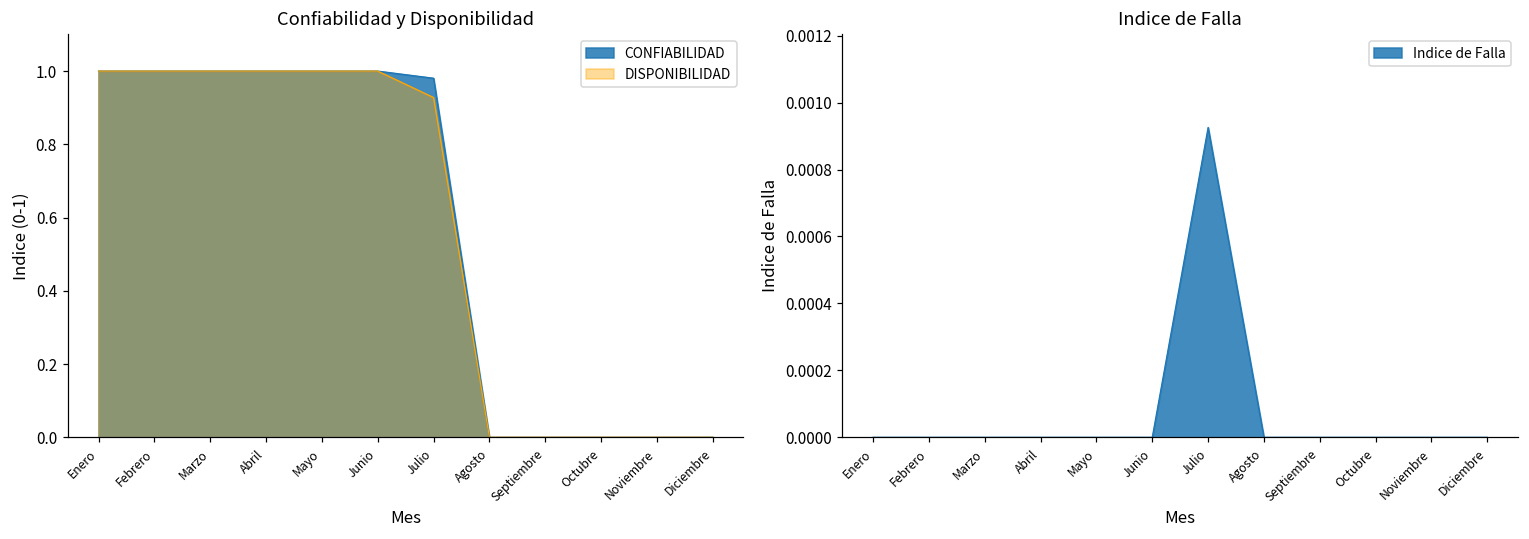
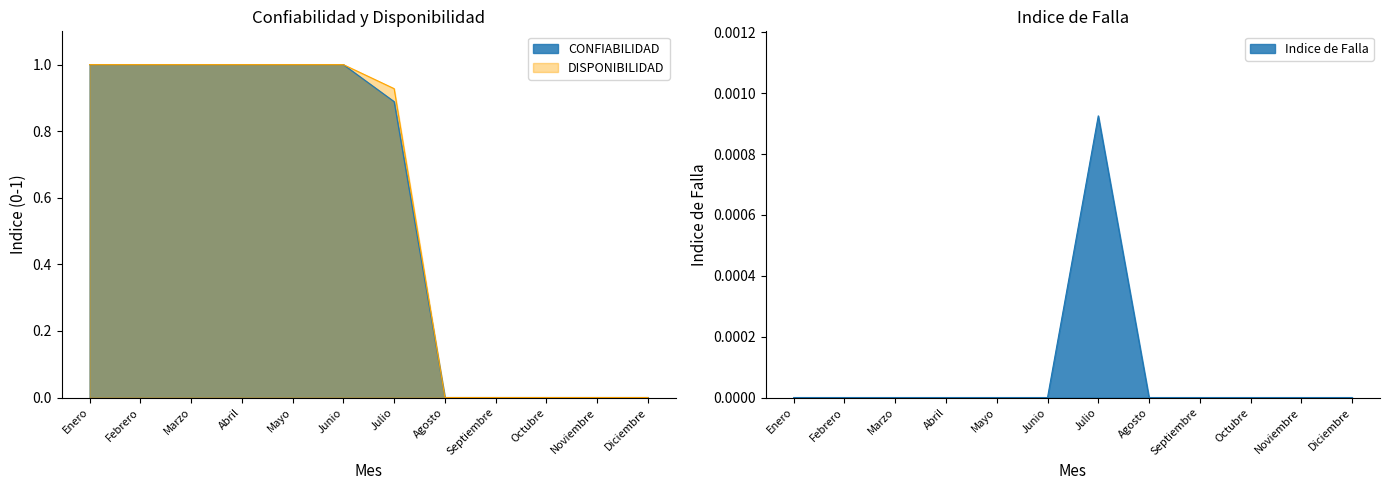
Confiabilidad y Disponibilidad, CONFIABILIDAD, Julio: 0.98 -> 0.89
